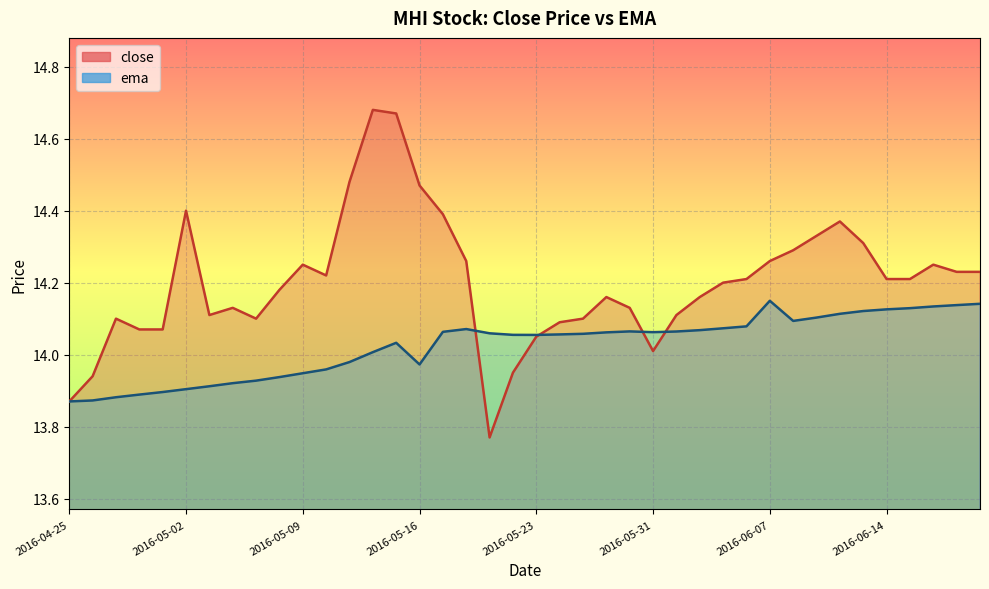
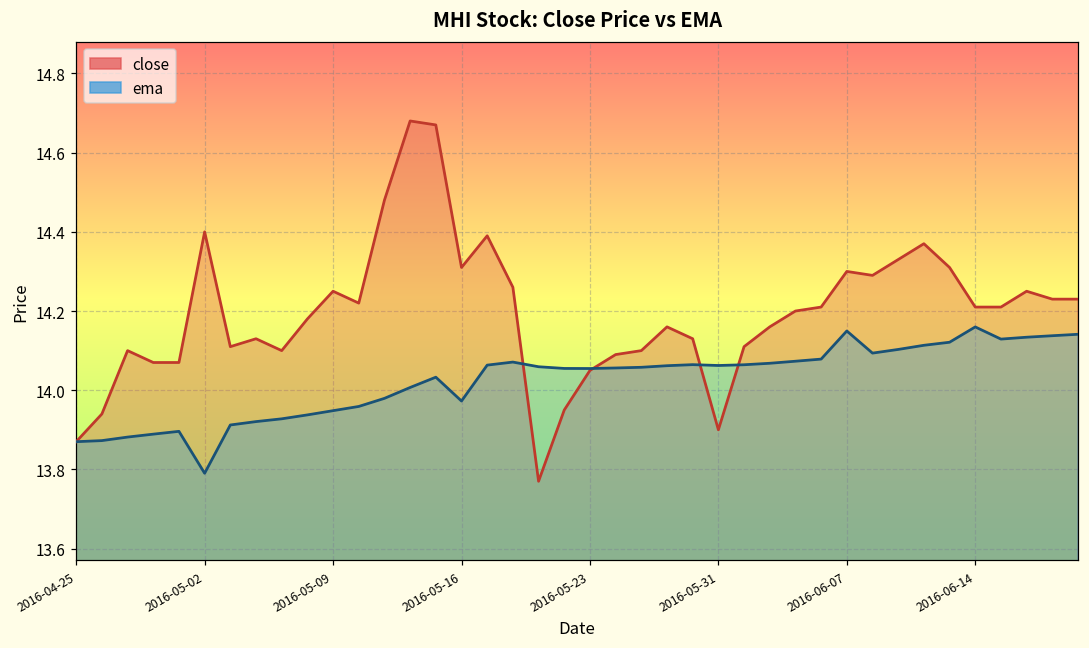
ema, 2016-05-02: 13.90 -> 13.79
close, 2016-05-16: 14.47 -> 14.31
close, 2016-05-31: 14.01 -> 13.90
close, 2016-06-07: 14.26 -> 14.30
ema, 2016-06-14: 14.13 -> 14.16
